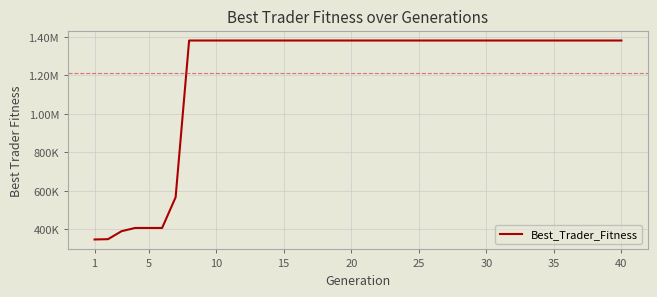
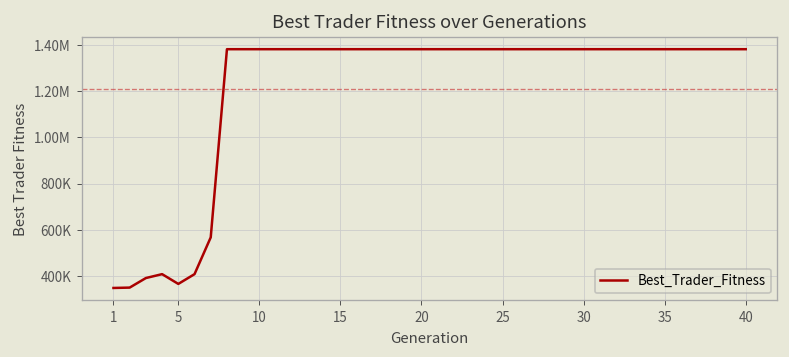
5: 410000 -> 370000
